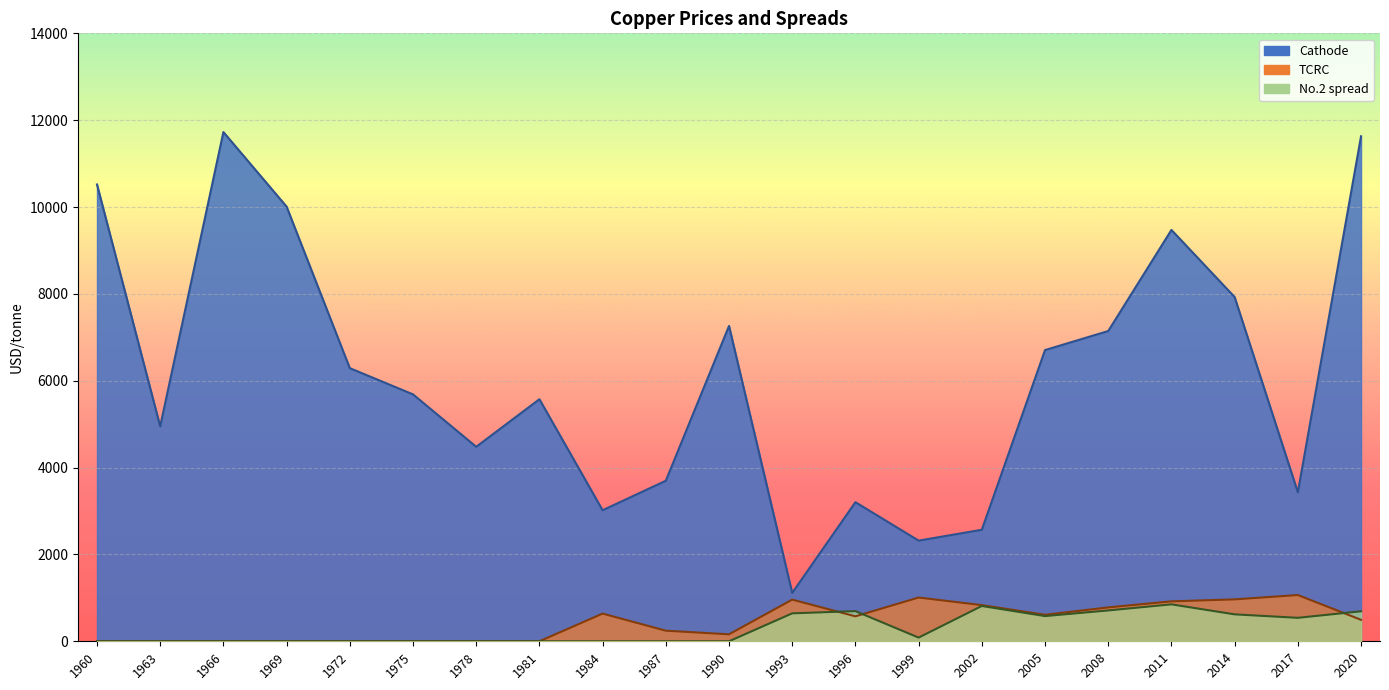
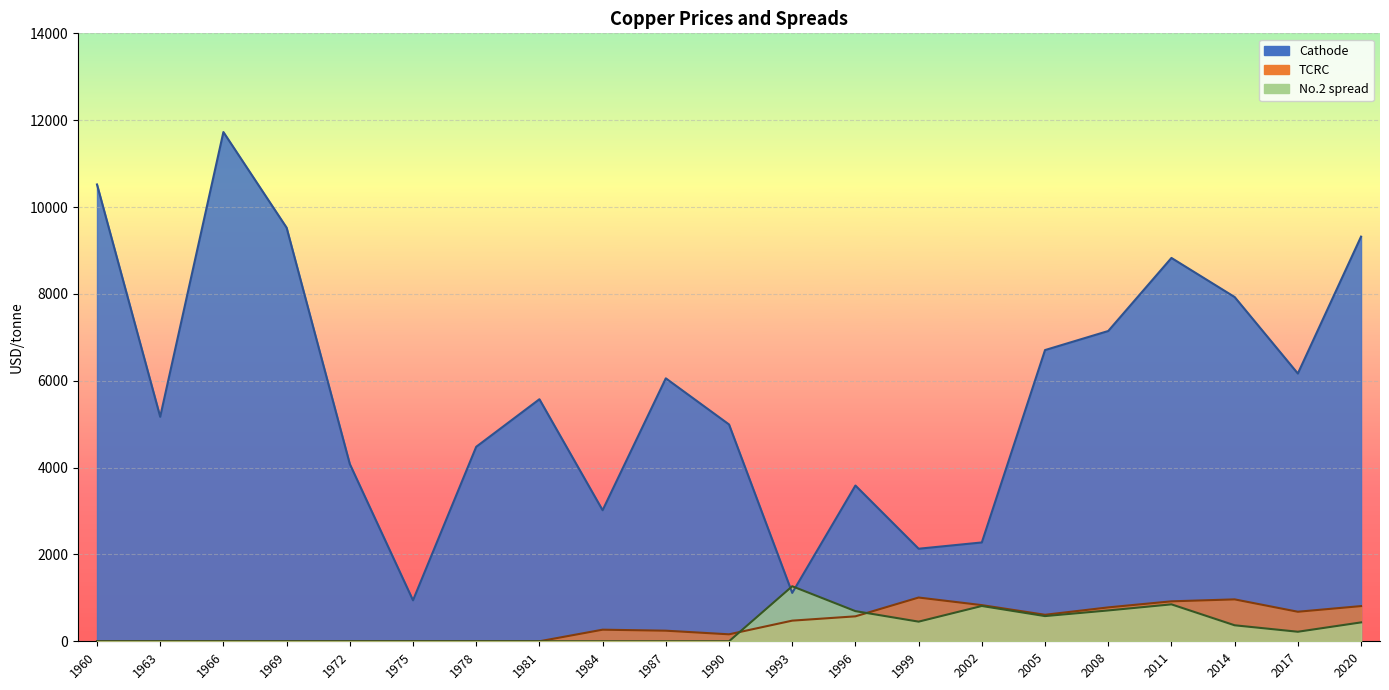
Cathode, 1963: 4900 -> 5200
Cathode, 1969: 10000 -> 9500
Cathode, 1972: 6300 -> 4100
Cathode, 1975: 5700 -> 900
TCRC, 1984: 600 -> 300
Cathode, 1987: 3700 -> 6100
Cathode, 1990: 7300 -> 5000
TCRC, 1993: 1000 -> 500
No.2 spread, 1993: 600 -> 1300
Cathode, 1996: 3200 -> 3600
Cathode, 1999: 2300 -> 2100
No.2 spread, 1999: 100 -> 500
Cathode, 2002: 2600 -> 2300
Cathode, 2011: 9500 -> 8800
No.2 spread, 2014: 600 -> 400
Cathode, 2017: 3400 -> 6200
TCRC, 2017: 1100 -> 700
No.2 spread, 2017: 500 -> 200
Cathode, 2020: 11600 -> 9300
TCRC, 2020: 500 -> 800
No.2 spread, 2020: 700 -> 400
